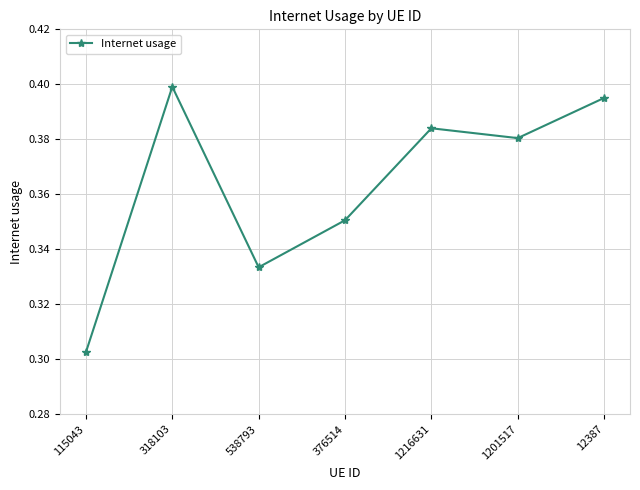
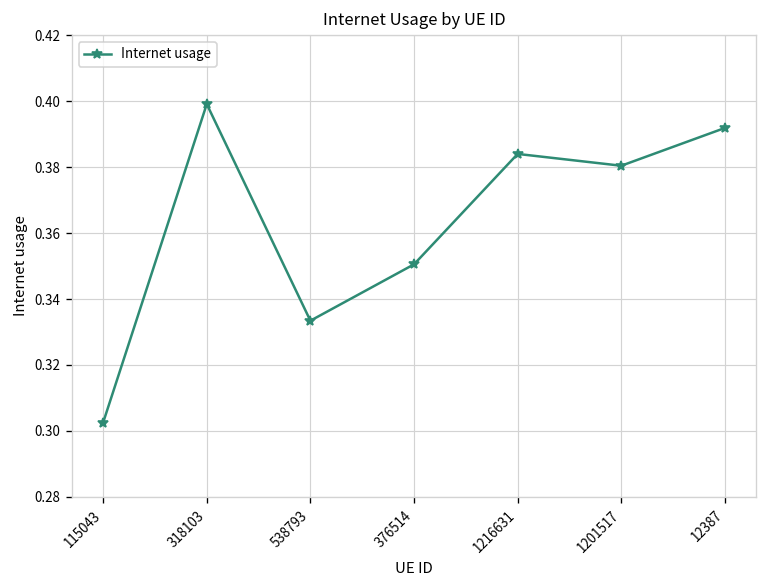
12387: 0.395 -> 0.392
